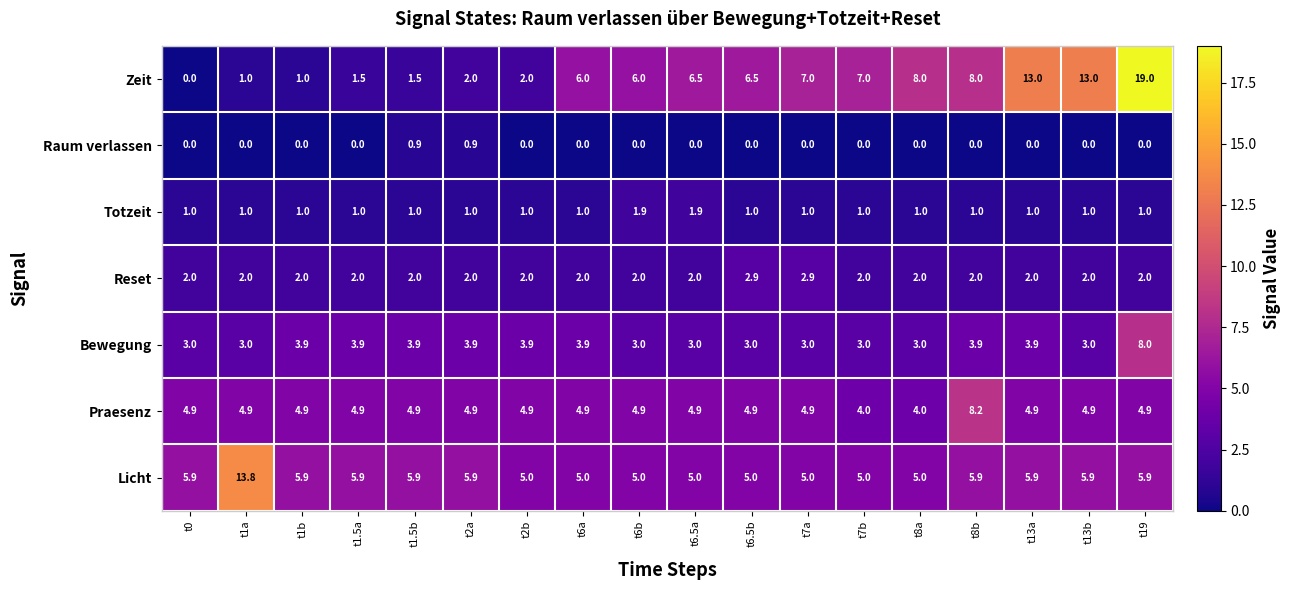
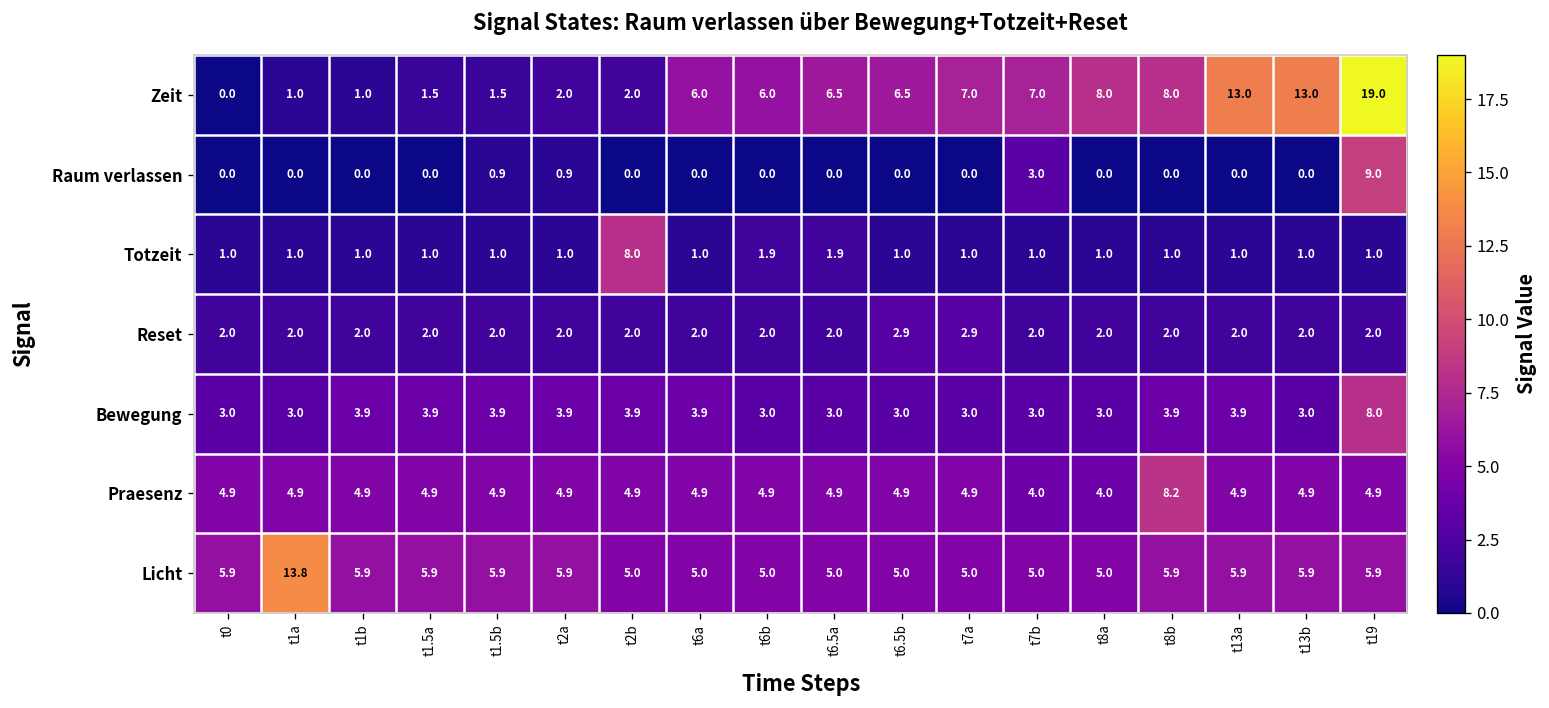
Raum verlassen, t7b: 0.0 -> 3.0
Raum verlassen, t19: 0.0 -> 9.0
Totzeit, t2b: 1.0 -> 8.0
